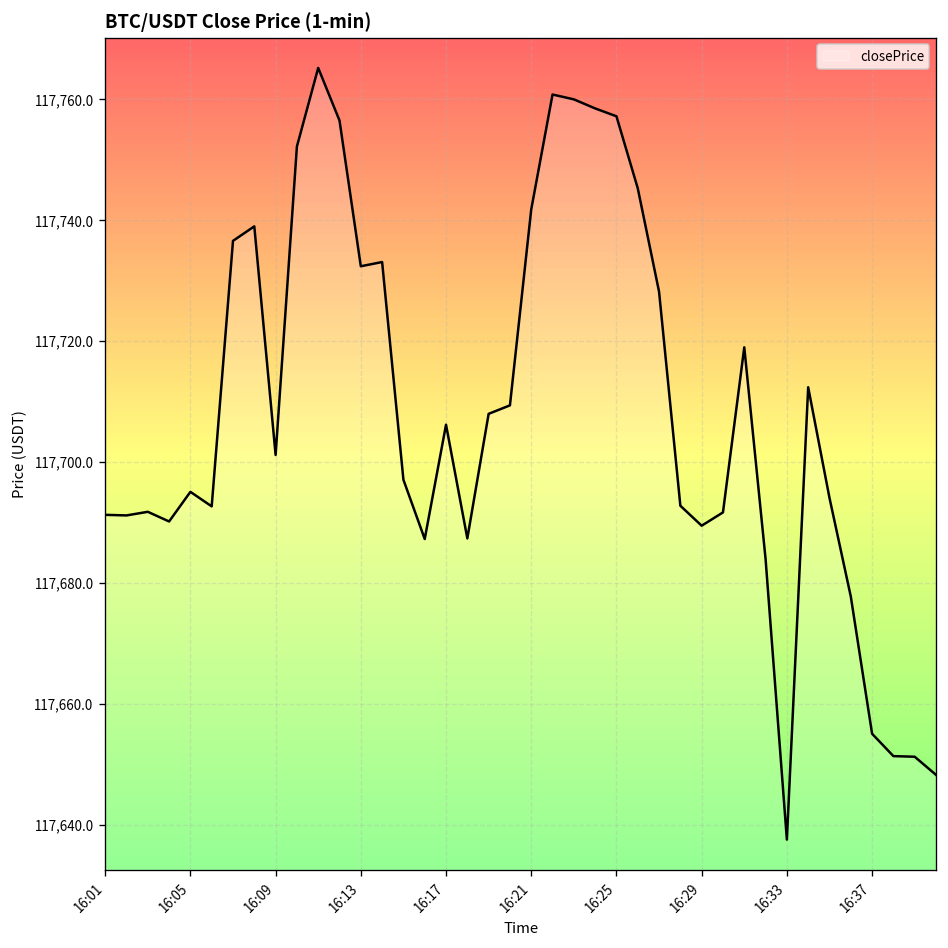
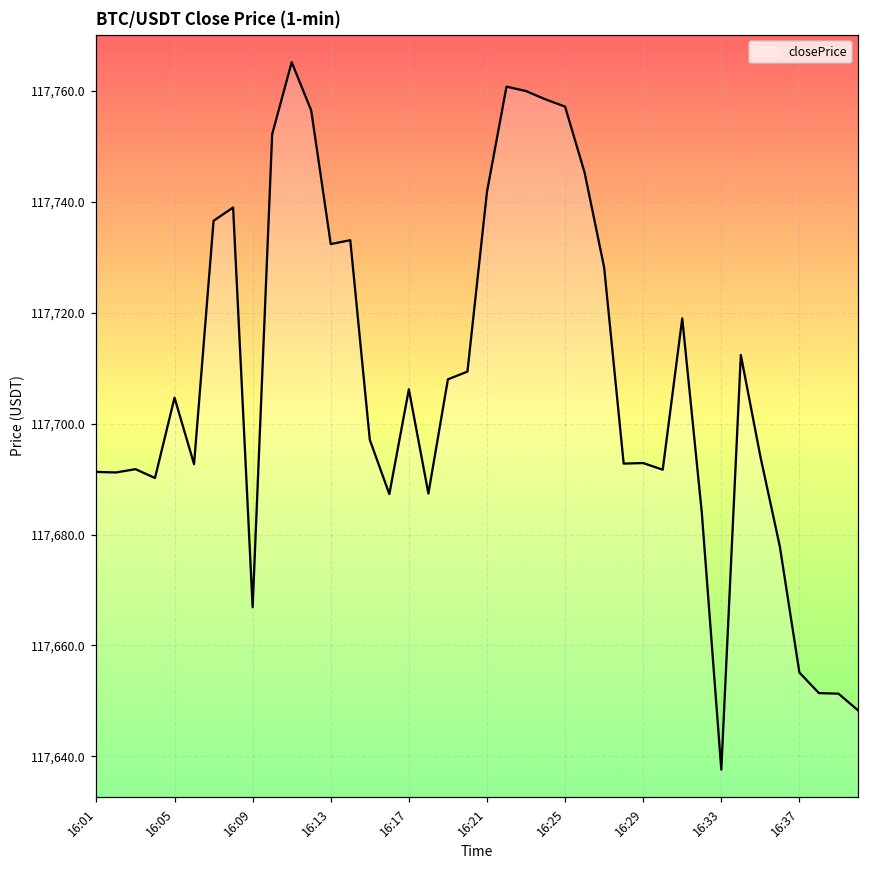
16:05: 117,695 -> 117,705
16:09: 117,701 -> 117,667
16:29: 117,690 -> 117,693
